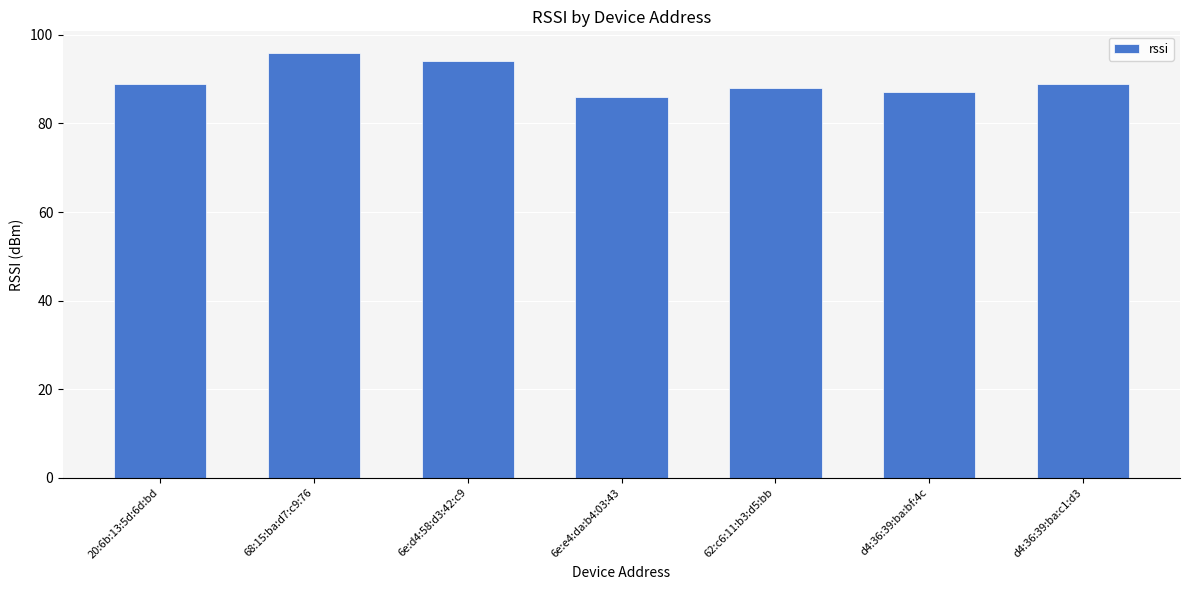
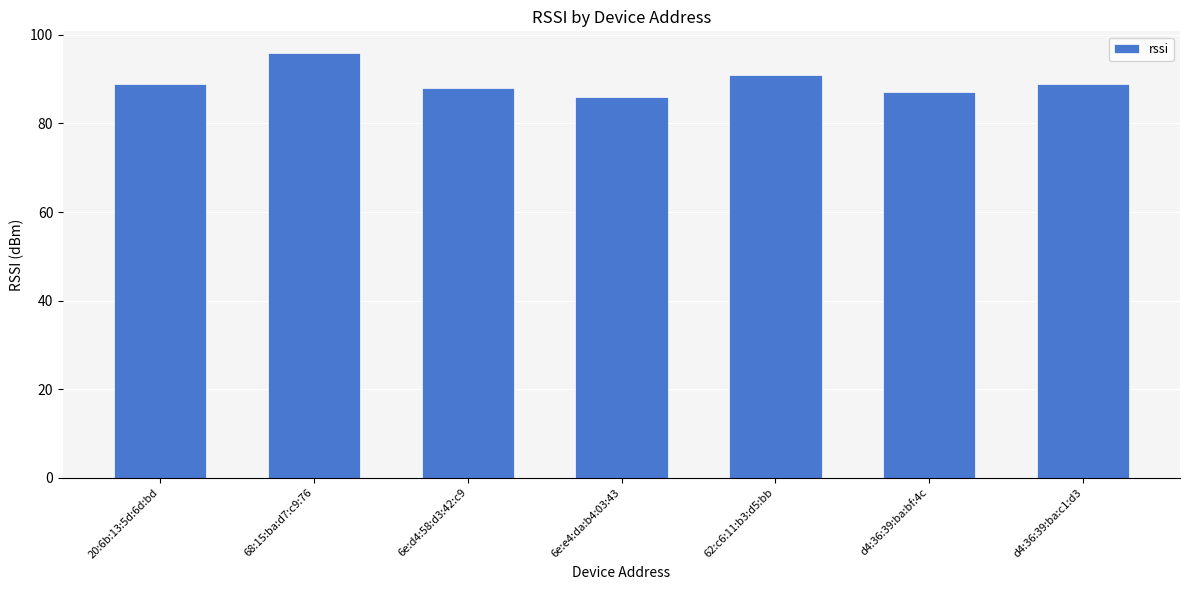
6e:d4:58:d3:42:c9: 94 -> 88
62:c6:11:b3:d5:bb: 88 -> 91
